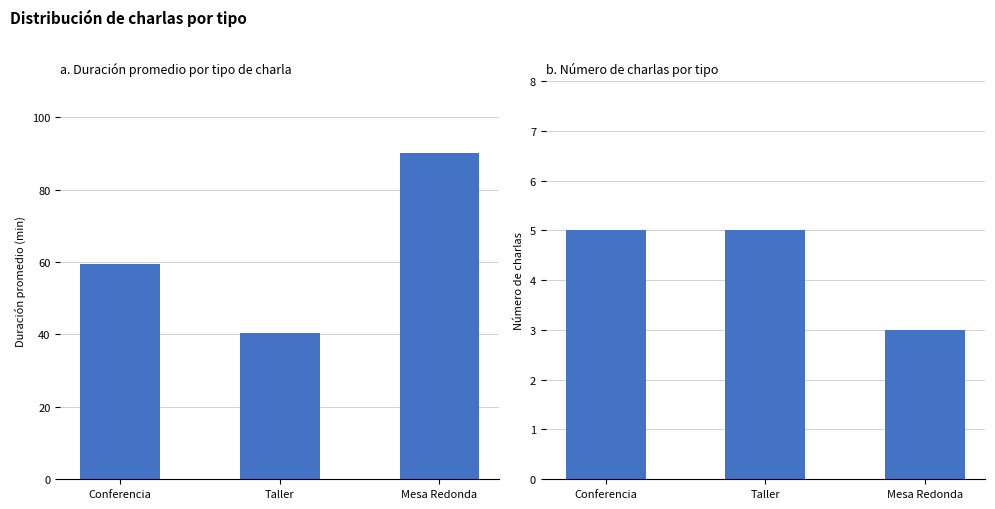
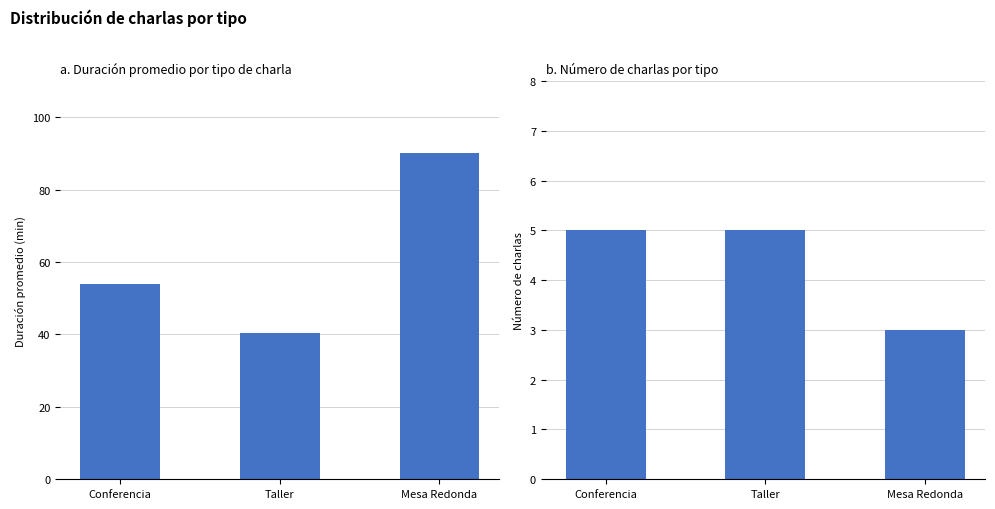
a. Duración promedio por tipo de charla, Conferencia: 59 -> 54
